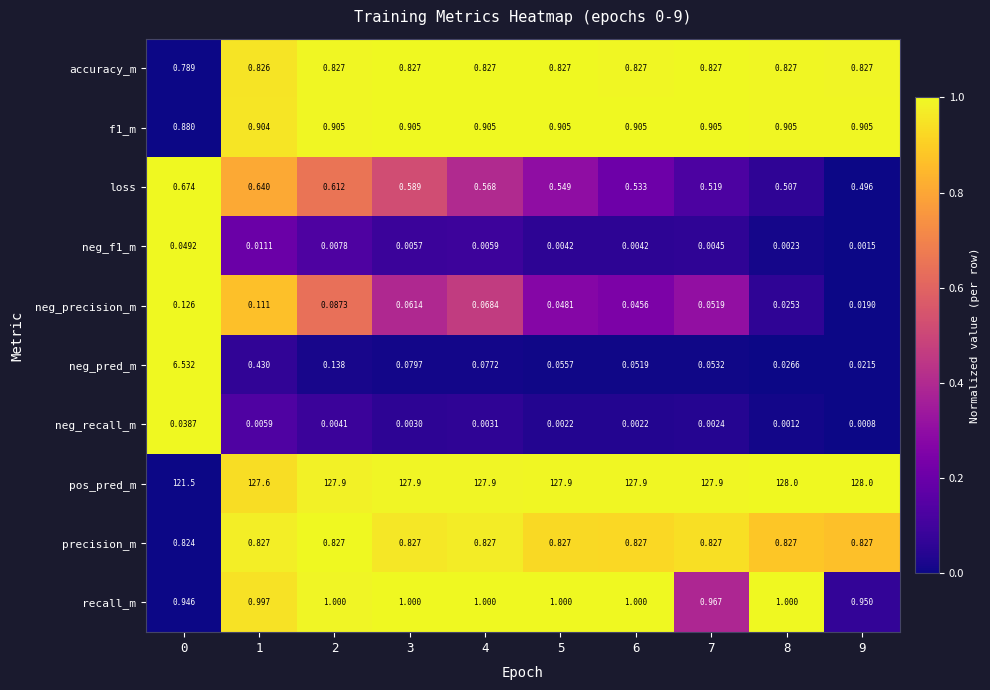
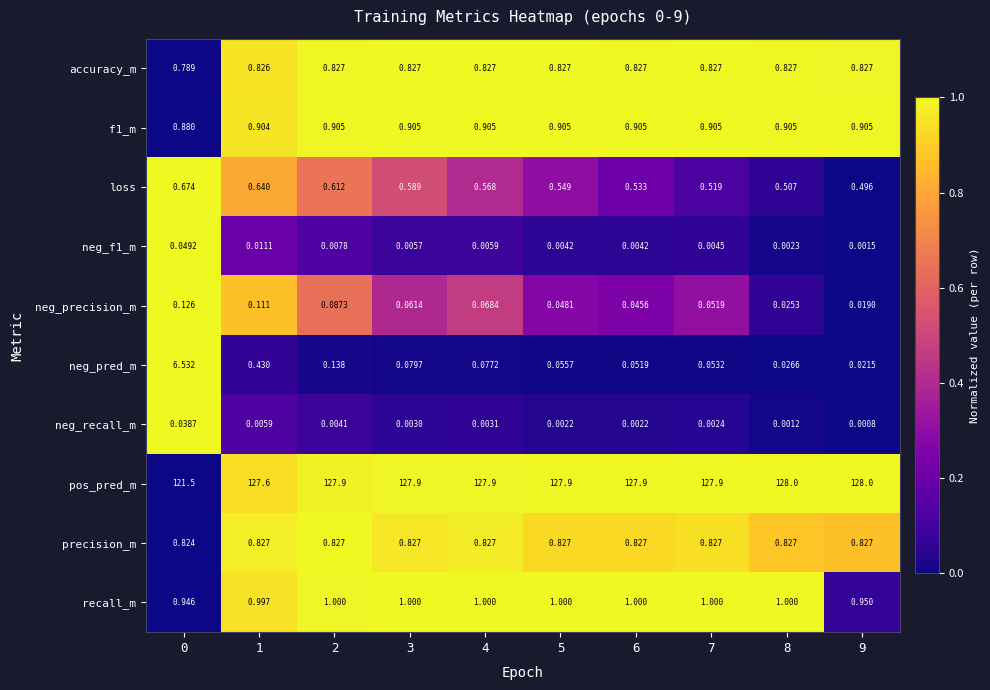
recall_m, 7: 0.967 -> 1.000
